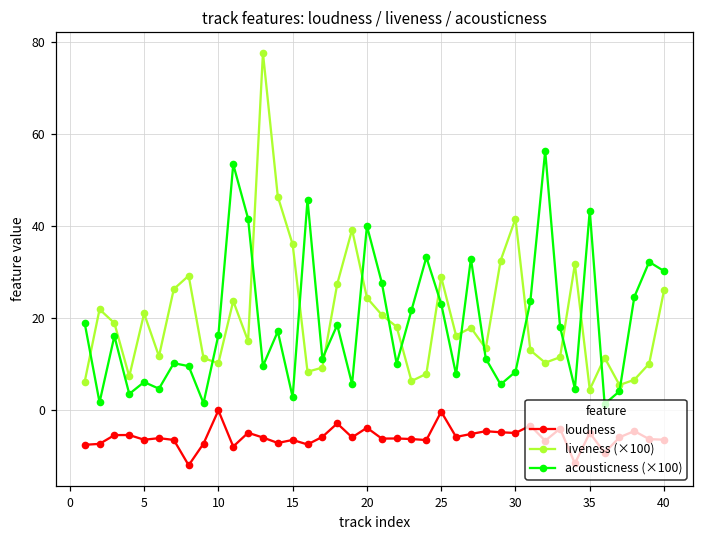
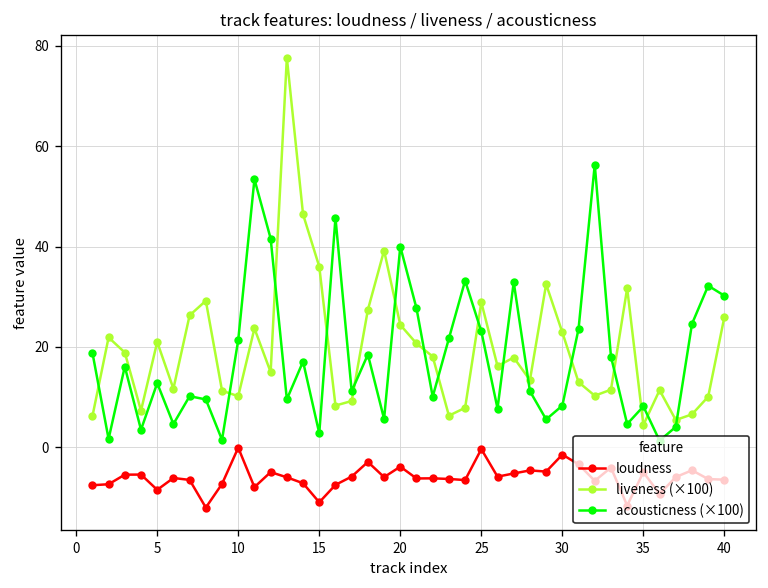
loudness, 5: -6 -> -8
acousticness (×100), 5: 6 -> 13
acousticness (×100), 10: 16 -> 21
loudness, 15: -6 -> -11
loudness, 30: -5 -> -1
liveness (×100), 30: 42 -> 23
acousticness (×100), 35: 43 -> 8
